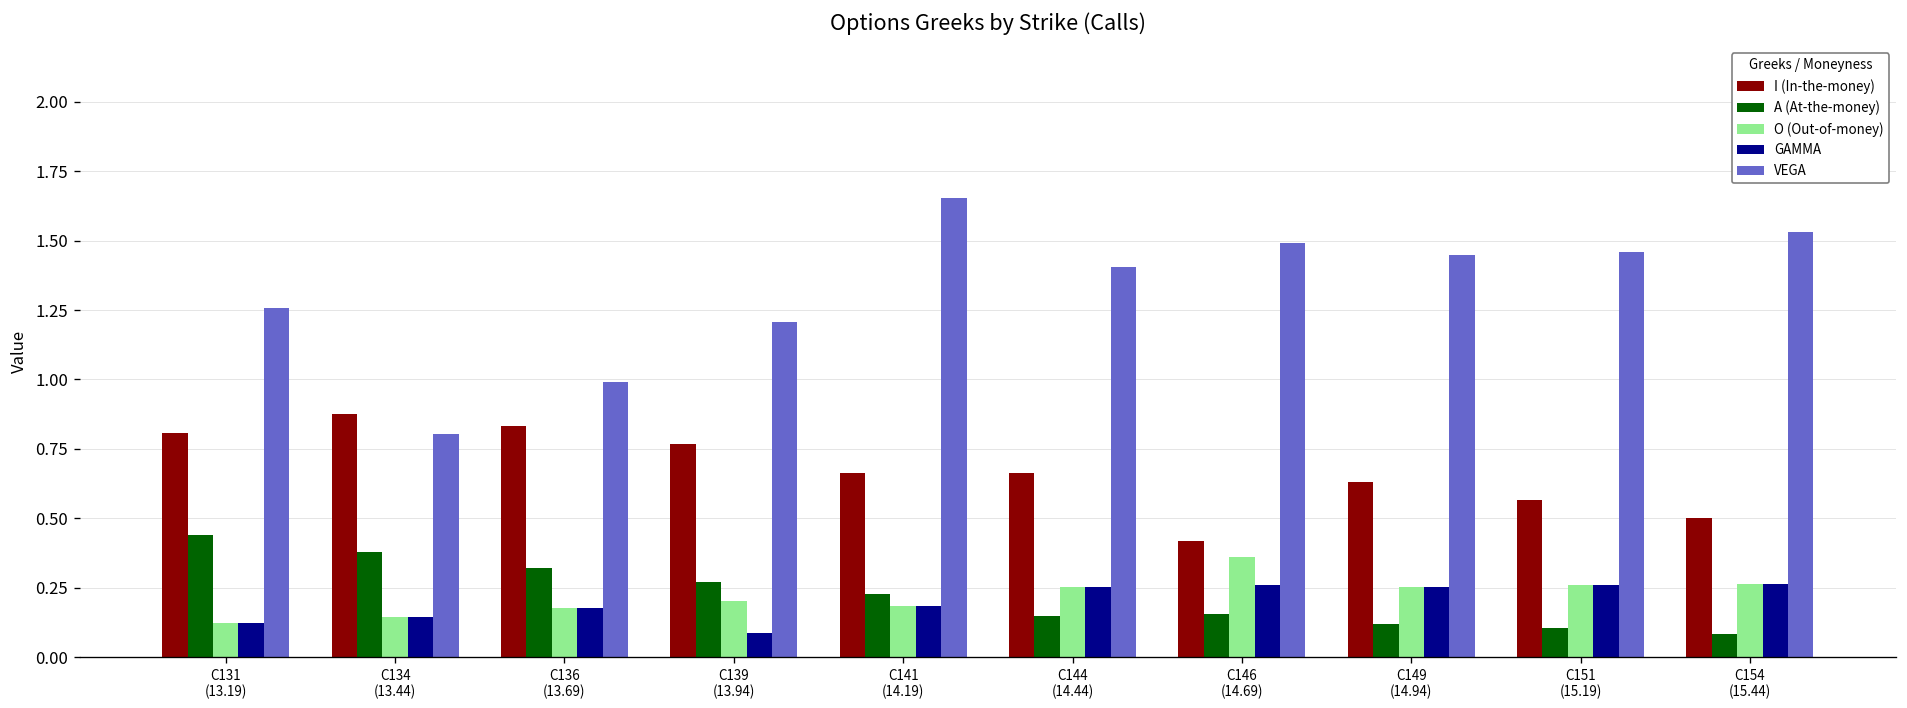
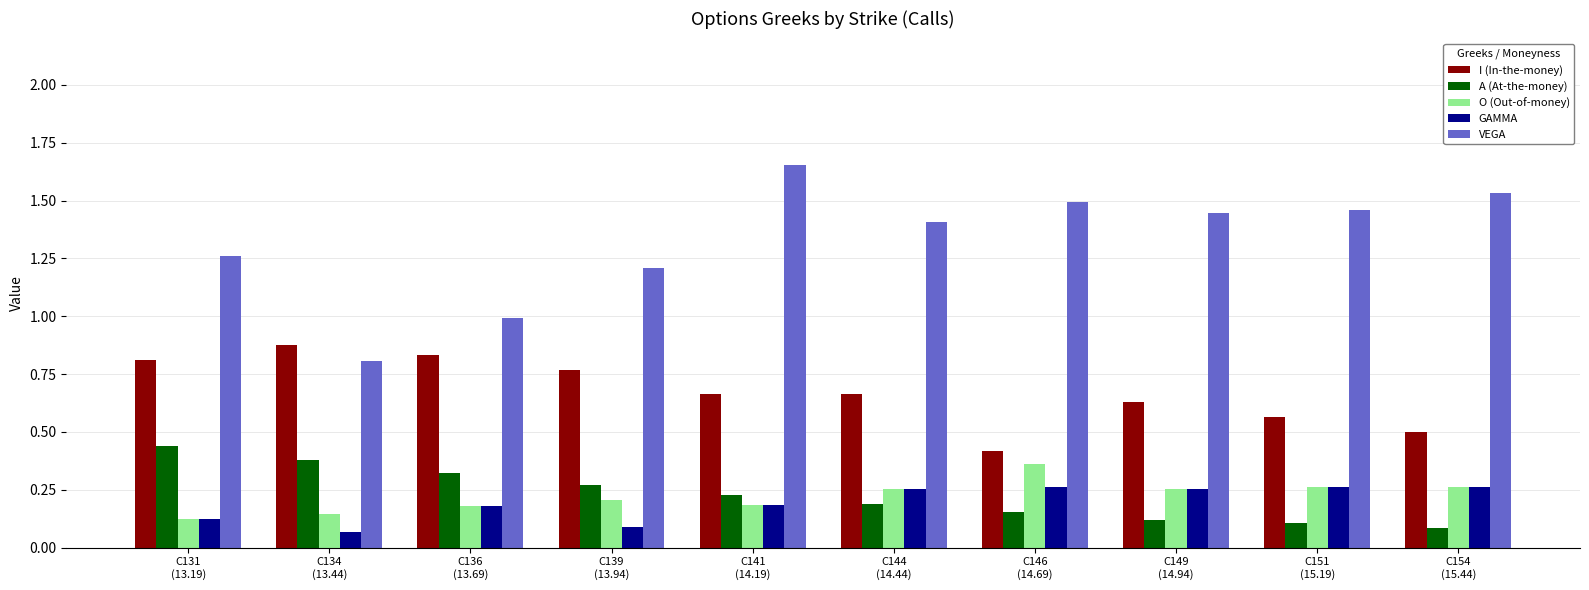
GAMMA, C134 (13.44): 0.15 -> 0.07
A (At-the-money), C144 (14.44): 0.15 -> 0.19
